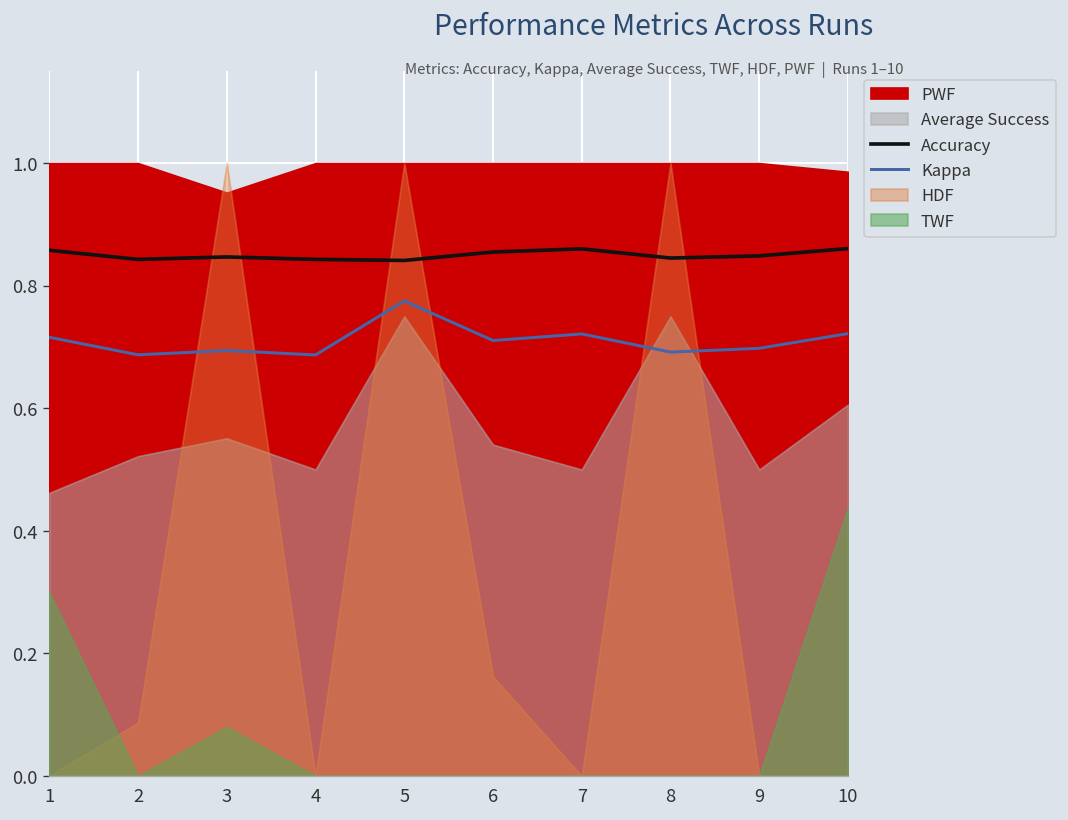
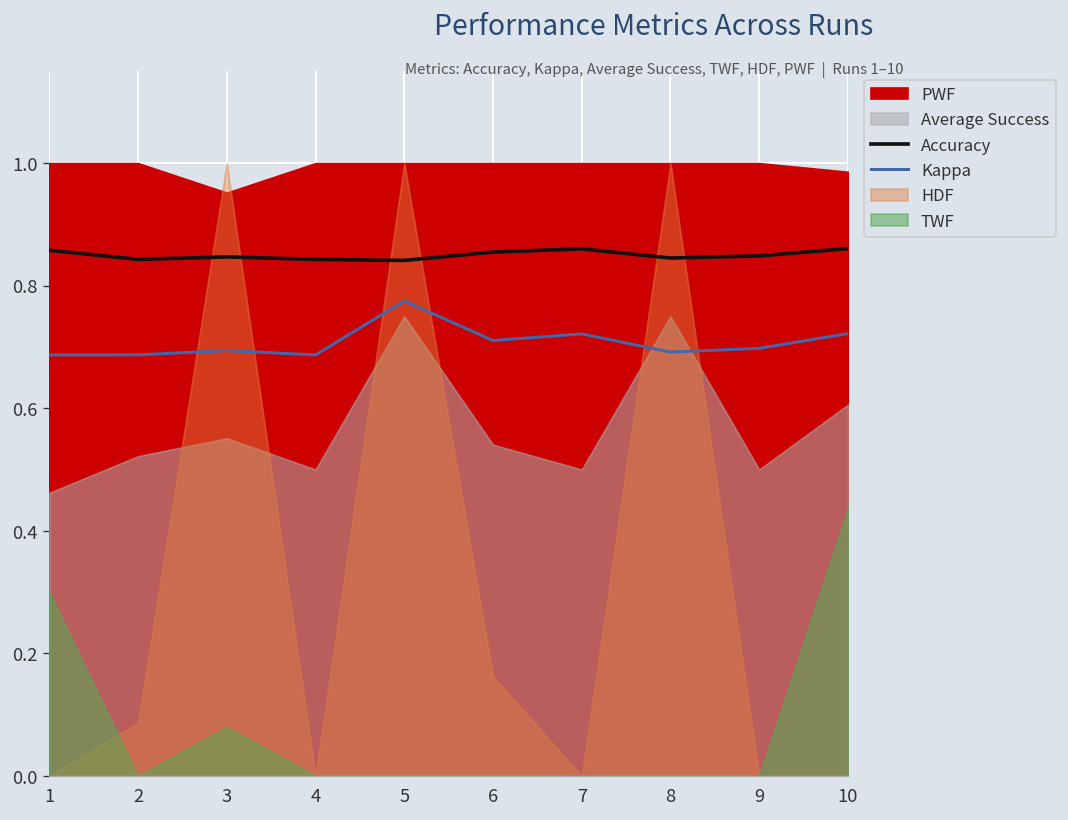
Kappa, 1: 0.72 -> 0.69
